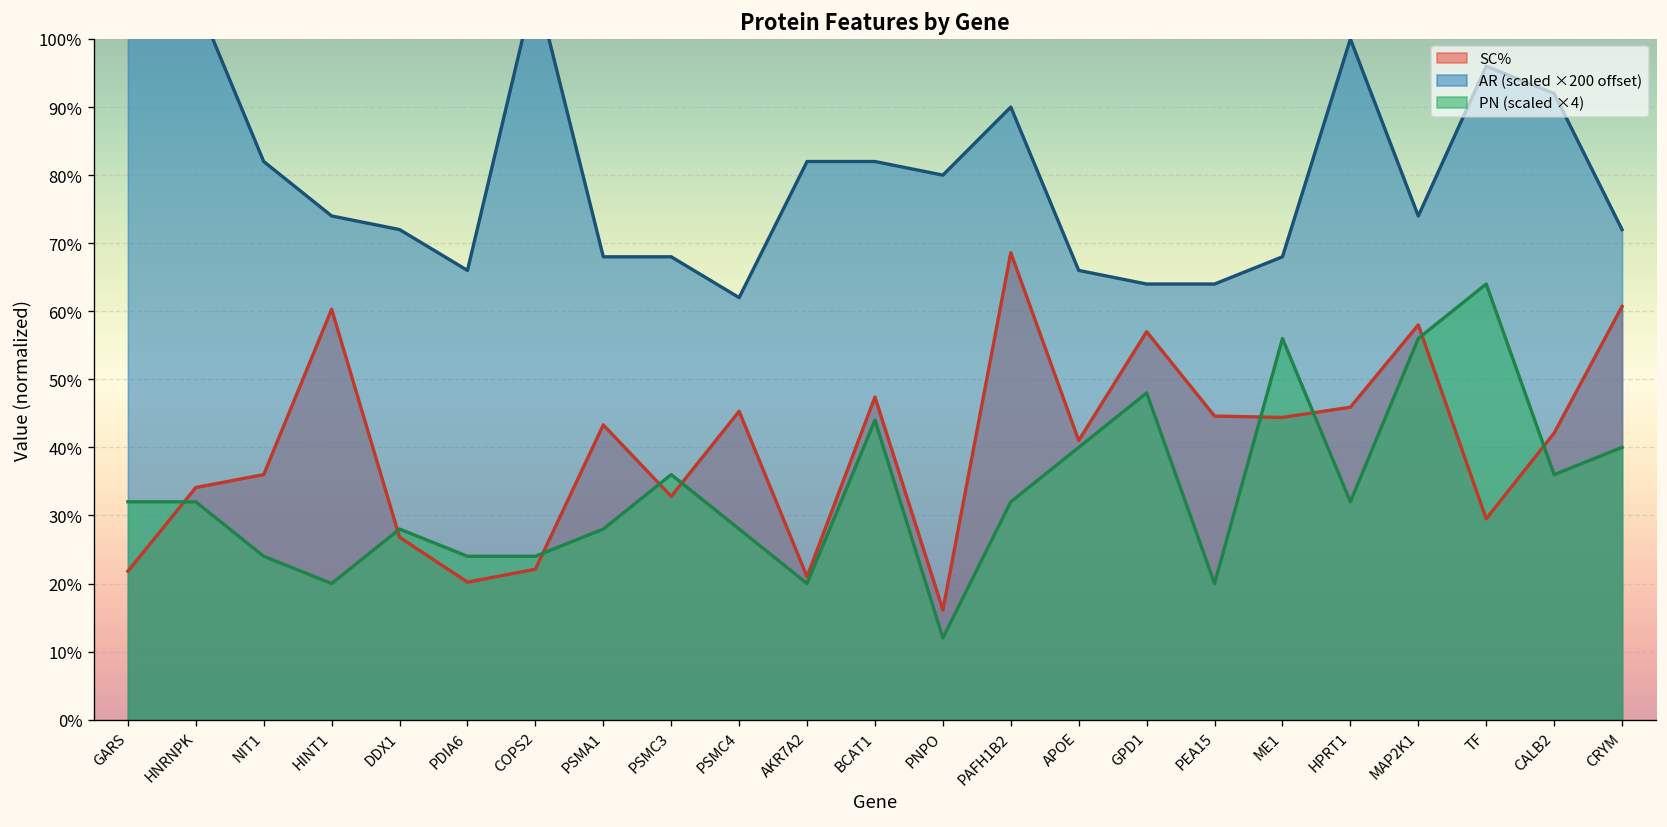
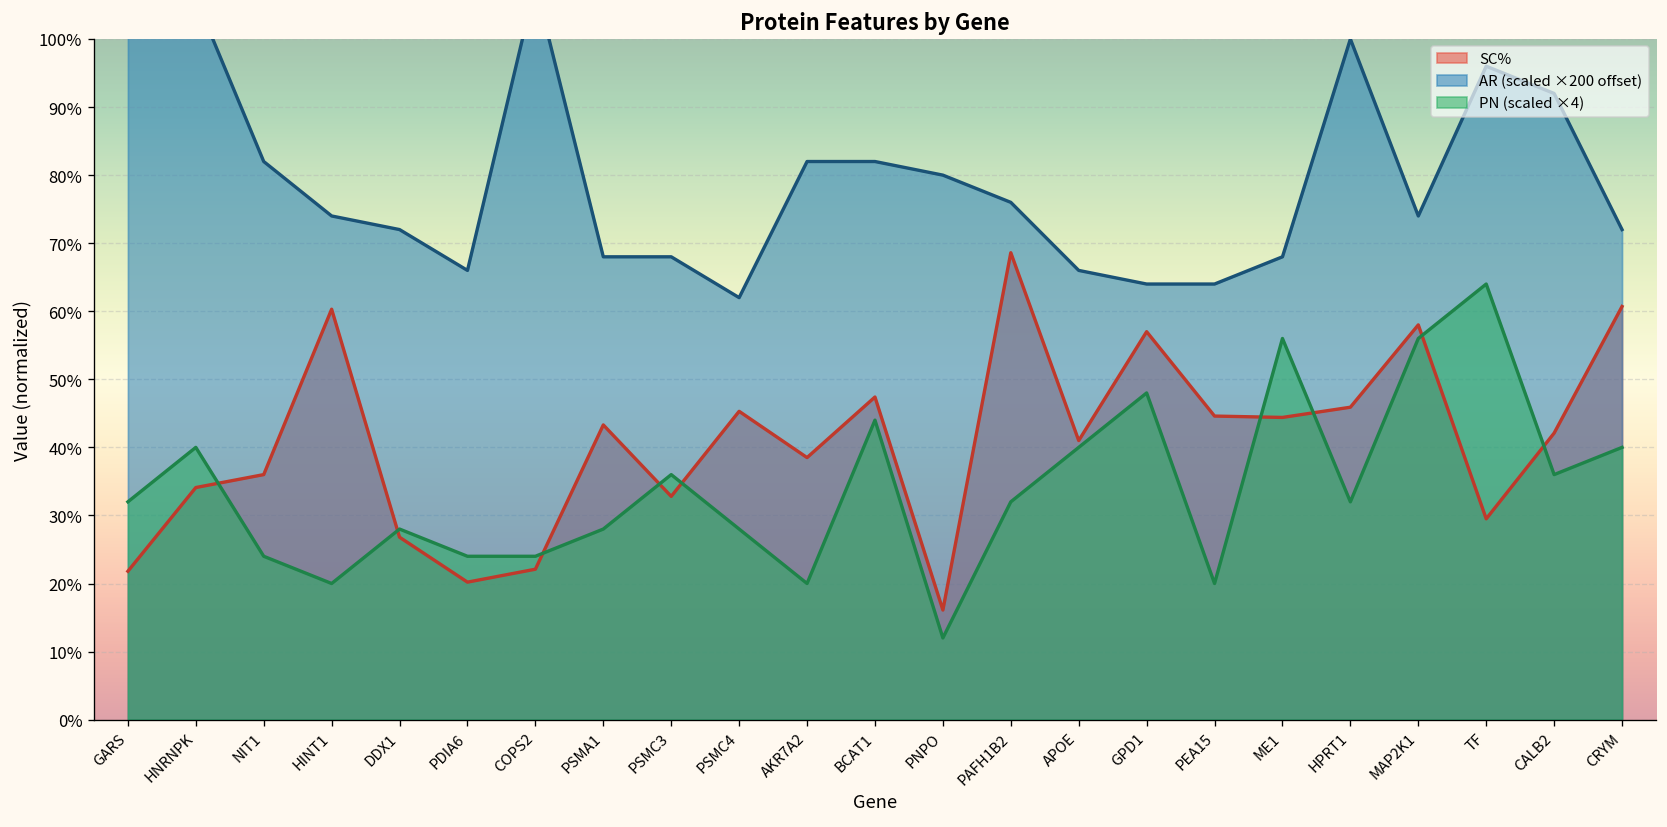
PN (scaled ×4), HNRNPK: 32% -> 40%
SC%, AKR7A2: 21% -> 39%
AR (scaled ×200 offset), PAFH1B2: 90% -> 76%
